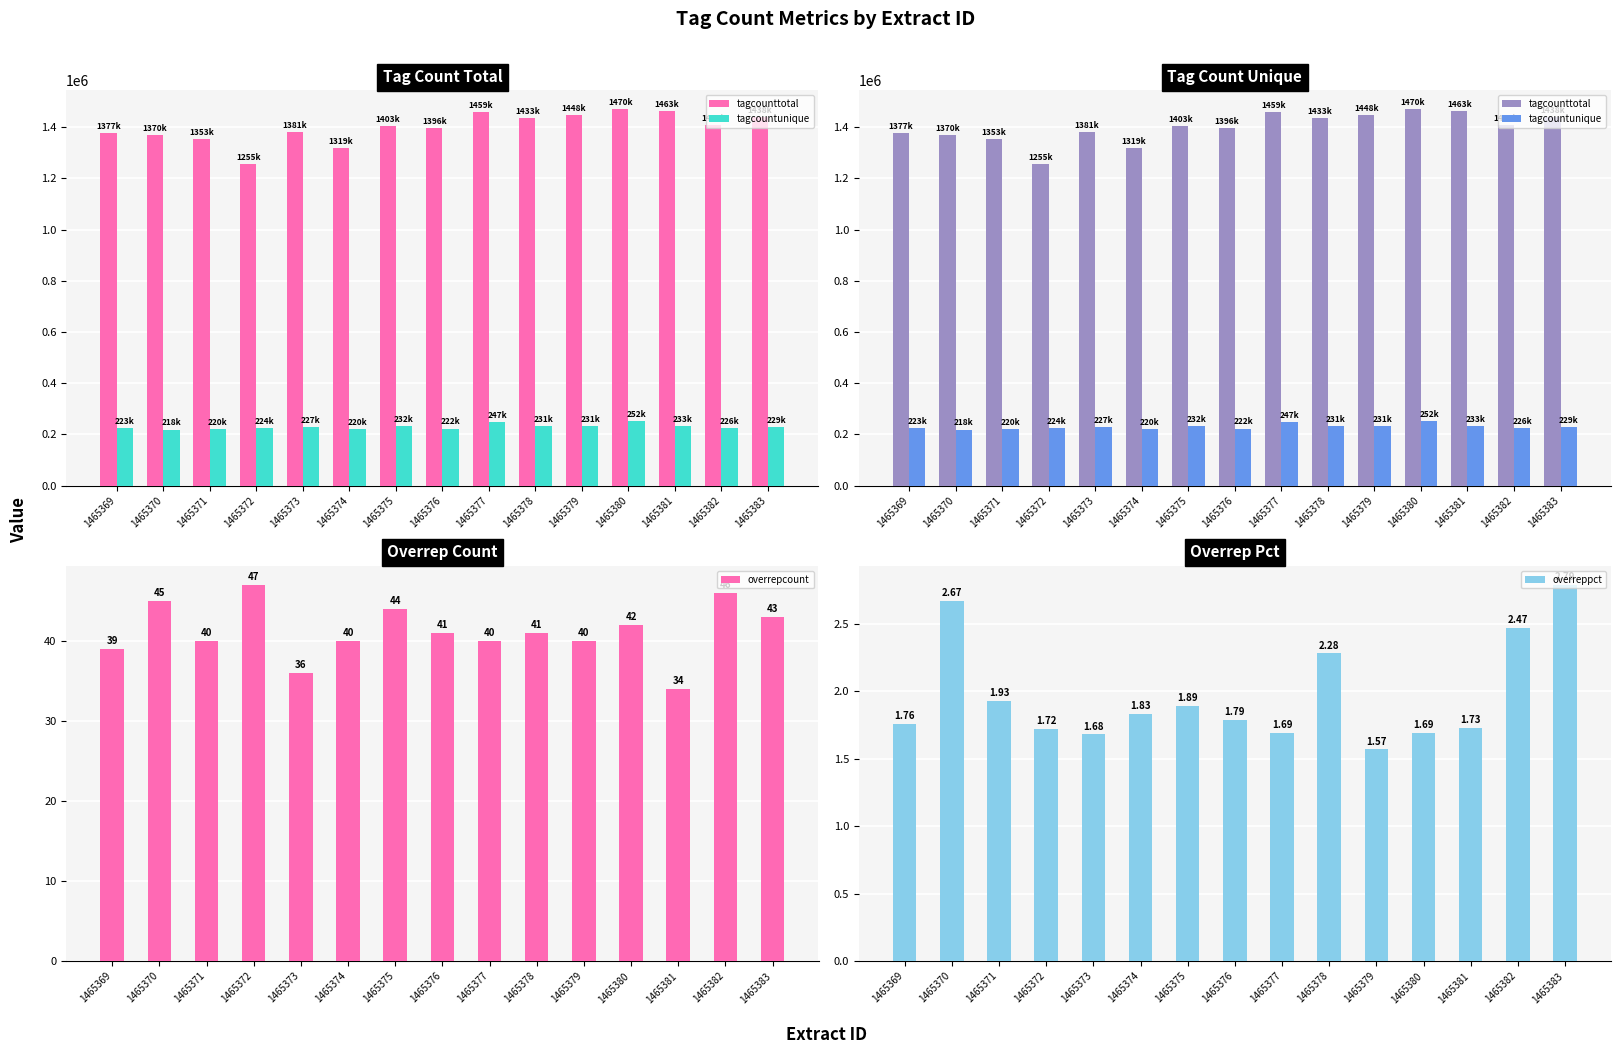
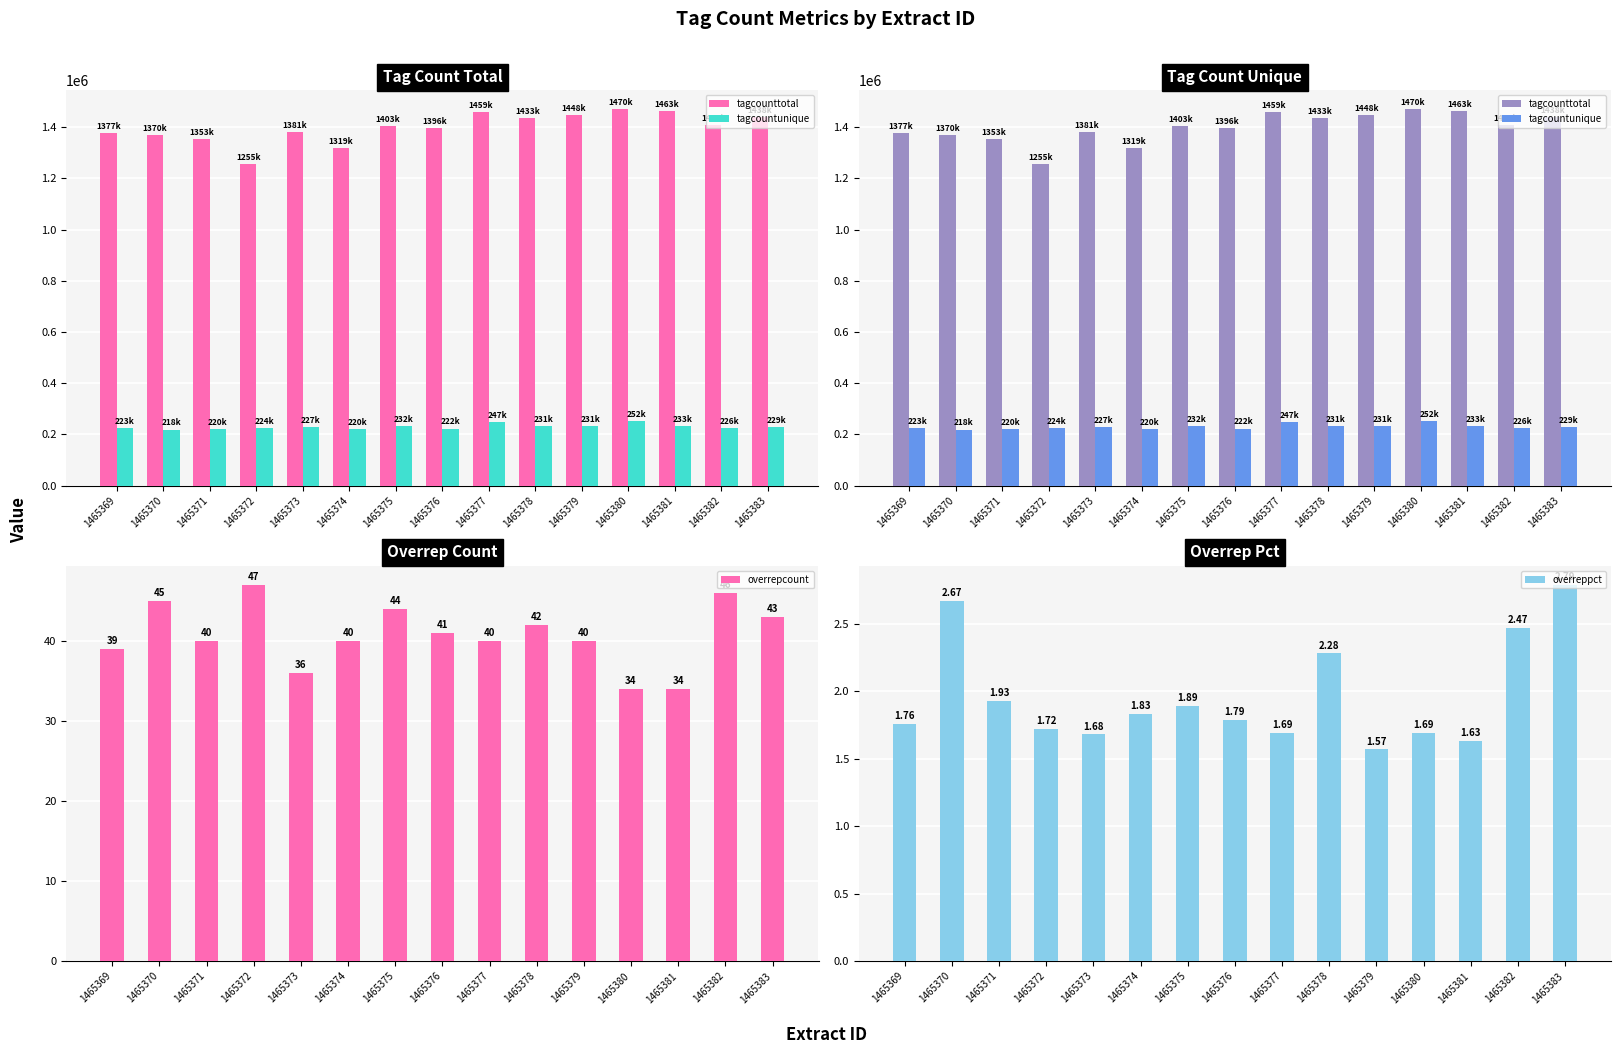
Overrep Count, 1465378: 41 -> 42
Overrep Count, 1465380: 42 -> 34
Overrep Pct, 1465381: 1.73 -> 1.63
